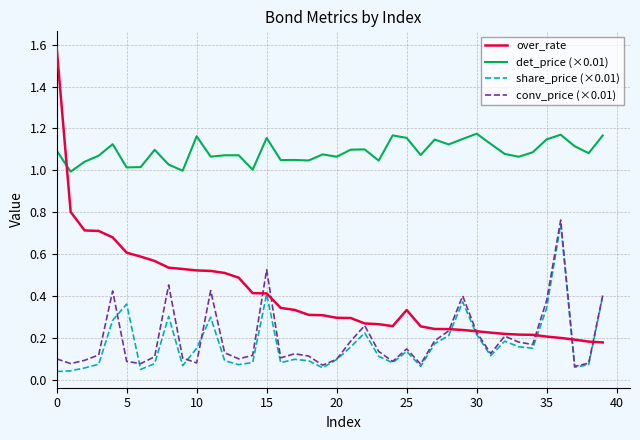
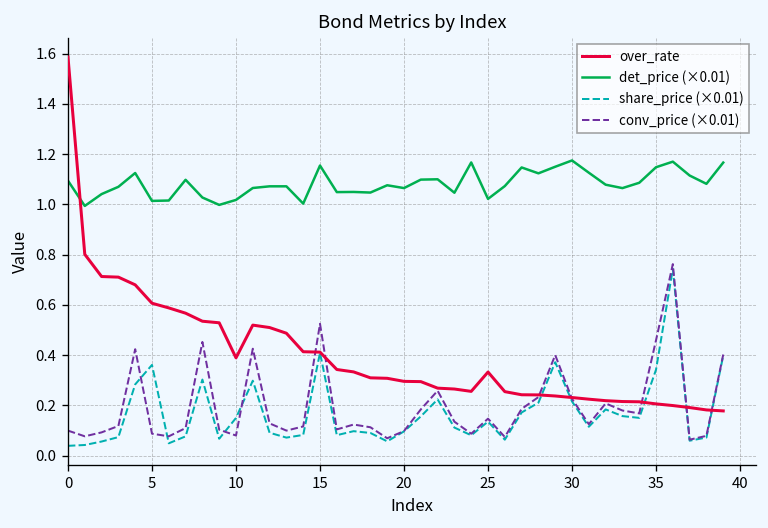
over_rate, 10: 0.52 -> 0.39
det_price (×0.01), 10: 1.16 -> 1.02
det_price (×0.01), 25: 1.16 -> 1.02
conv_price (×0.01), 35: 0.38 -> 0.46
